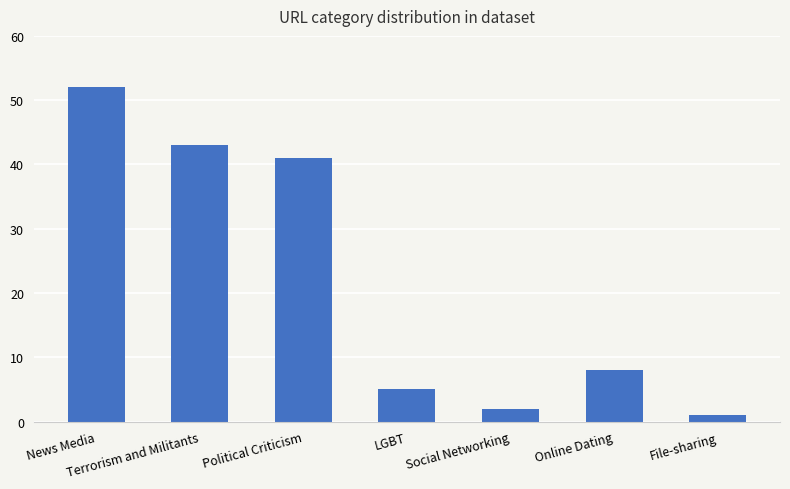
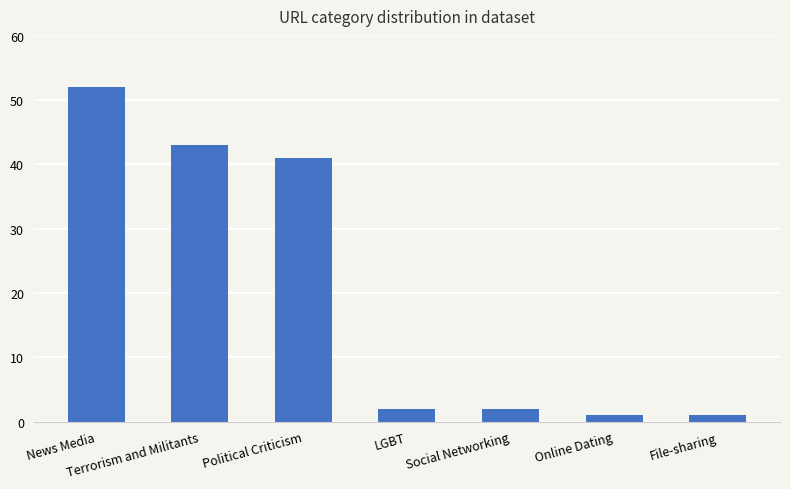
LGBT: 5 -> 2
Online Dating: 8 -> 1
